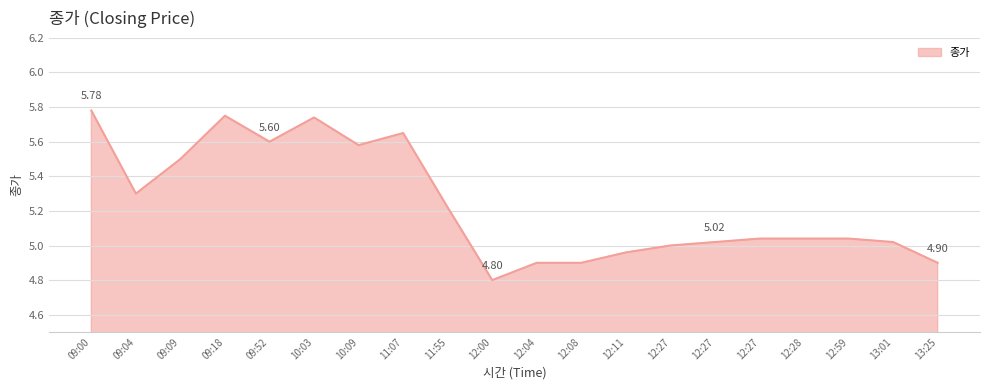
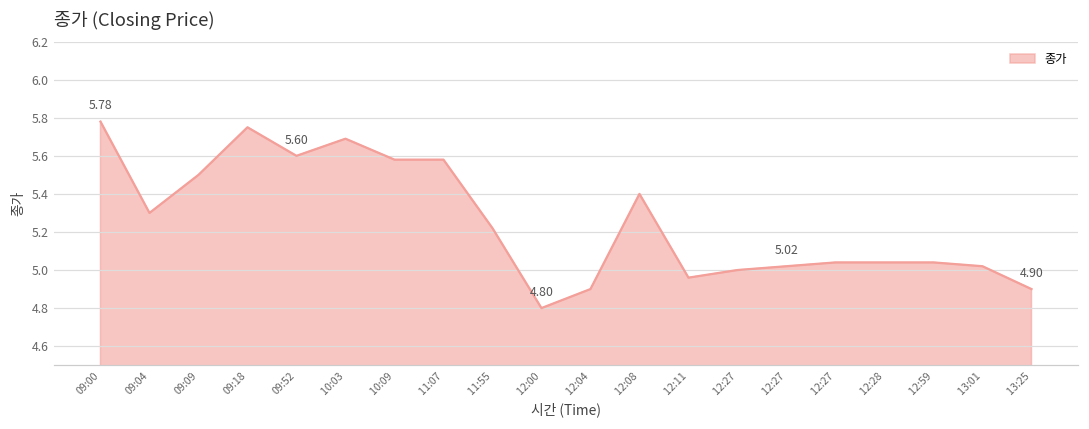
10:03: 5.74 -> 5.69
11:07: 5.65 -> 5.58
12:08: 4.9 -> 5.4
